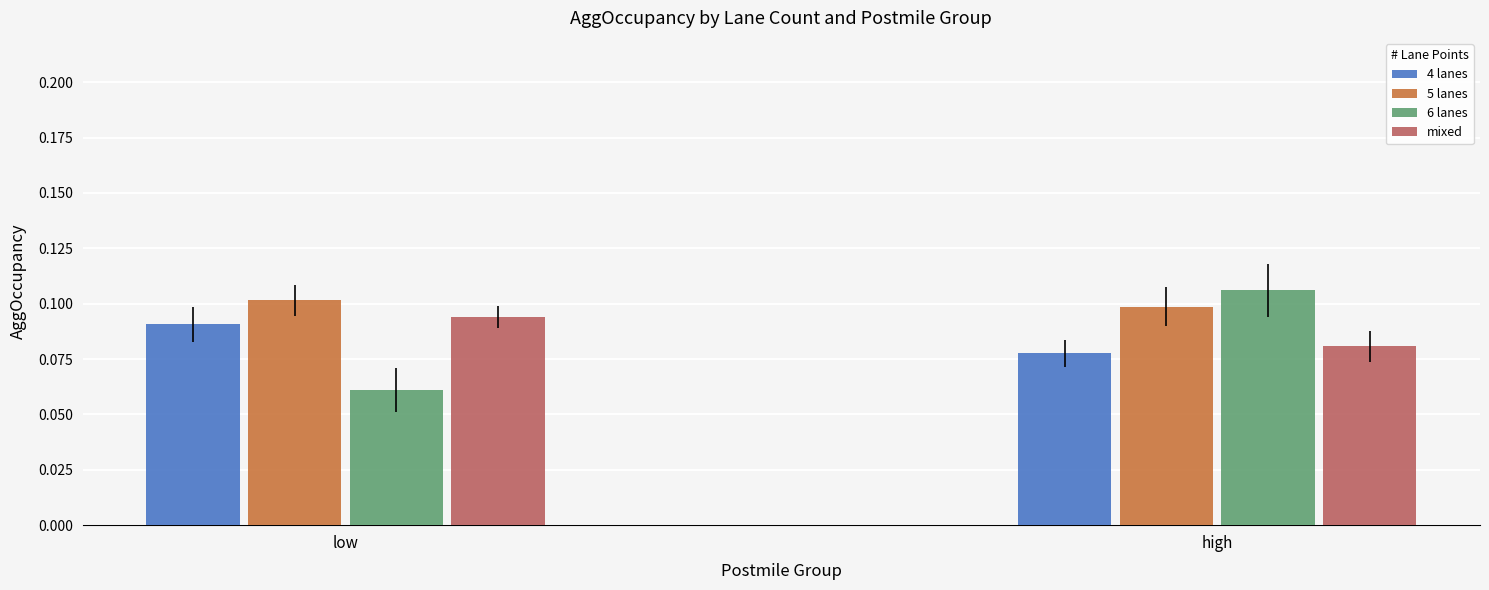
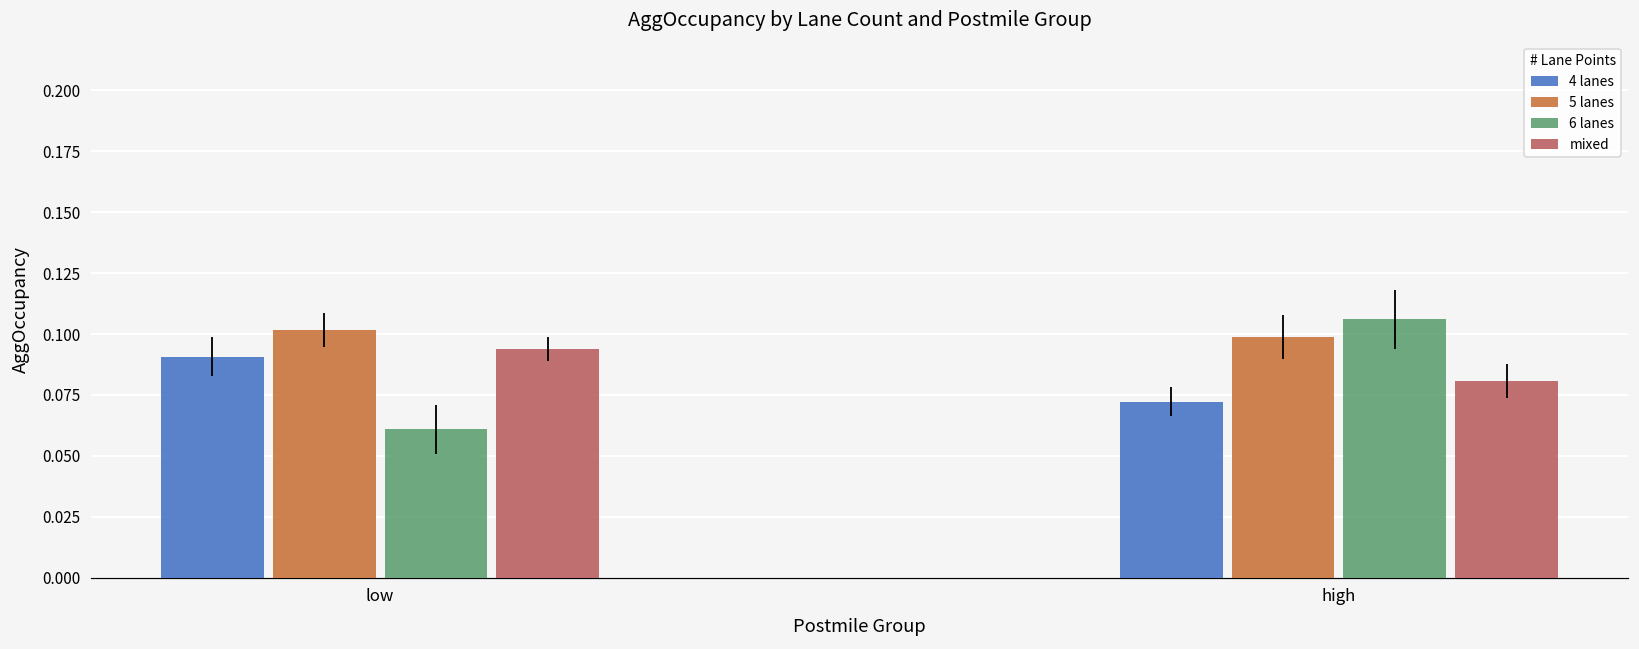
4 lanes, high: 0.078 -> 0.072
